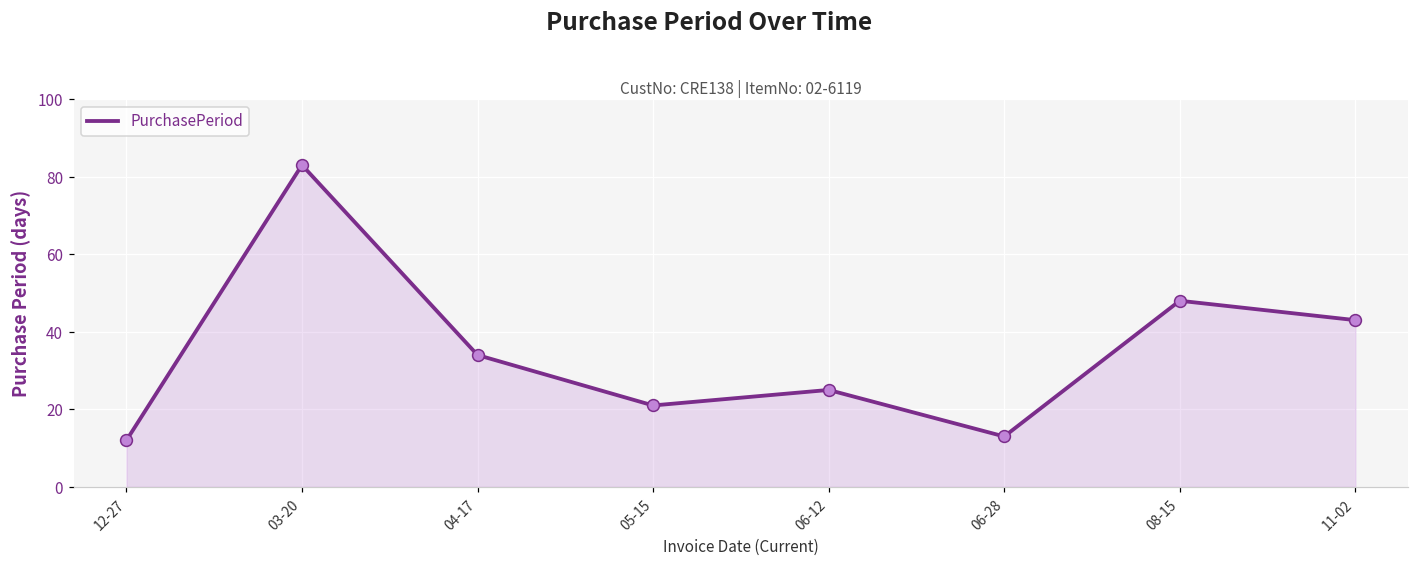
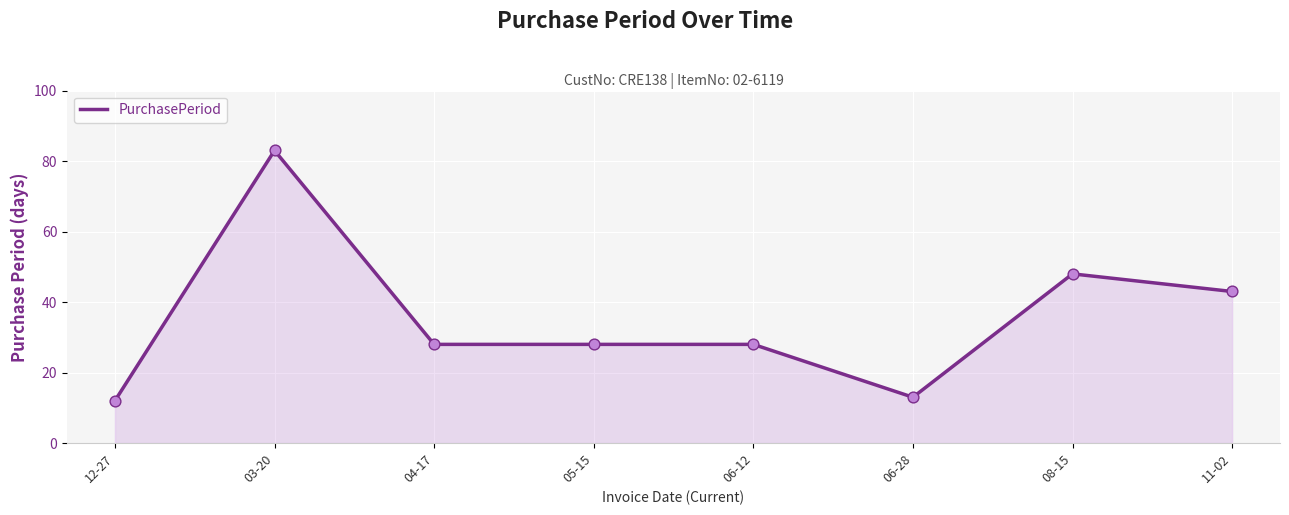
04-17: 34 -> 28
05-15: 21 -> 28
06-12: 25 -> 28
